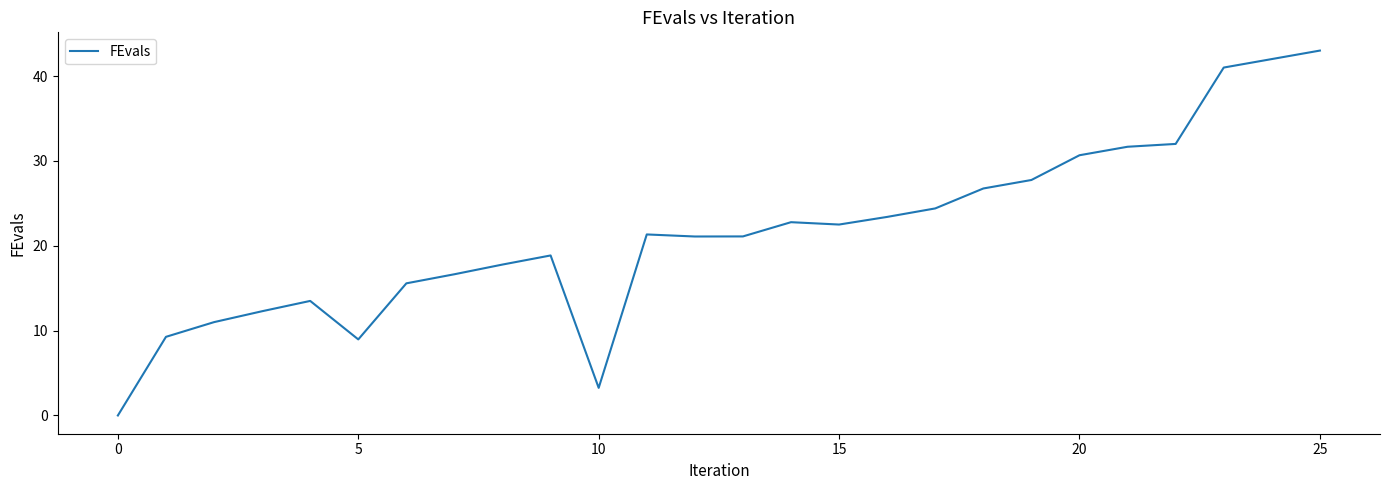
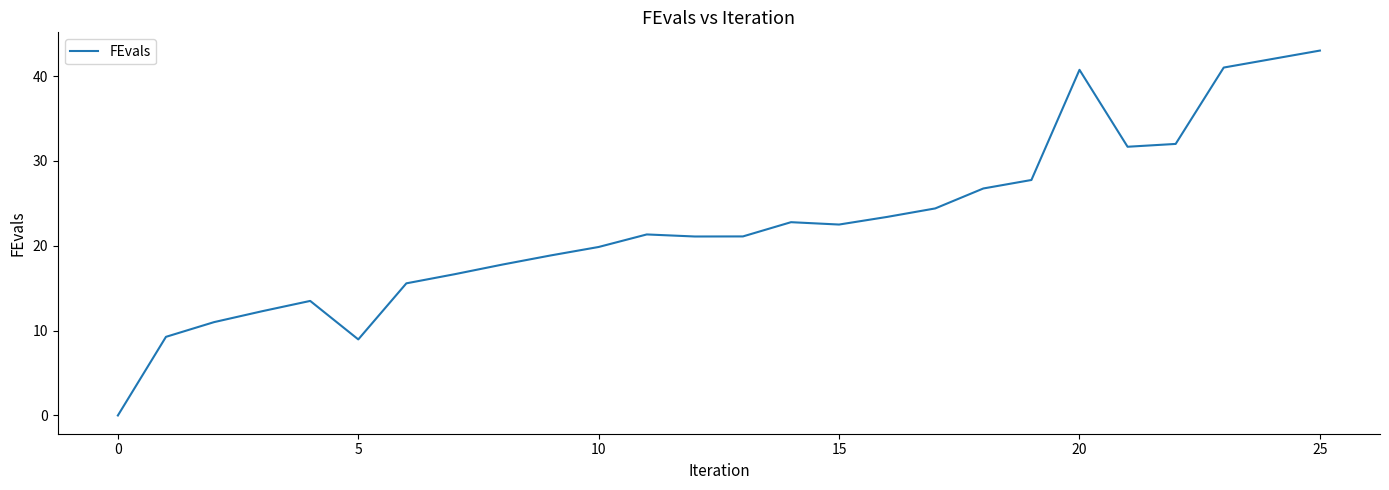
10: 3 -> 20
20: 31 -> 41
